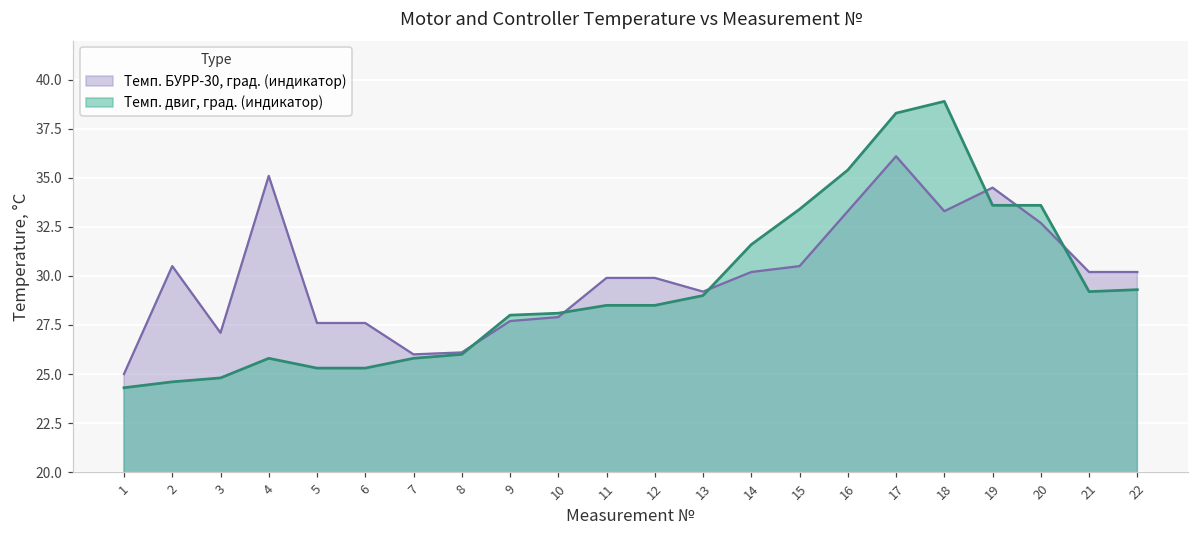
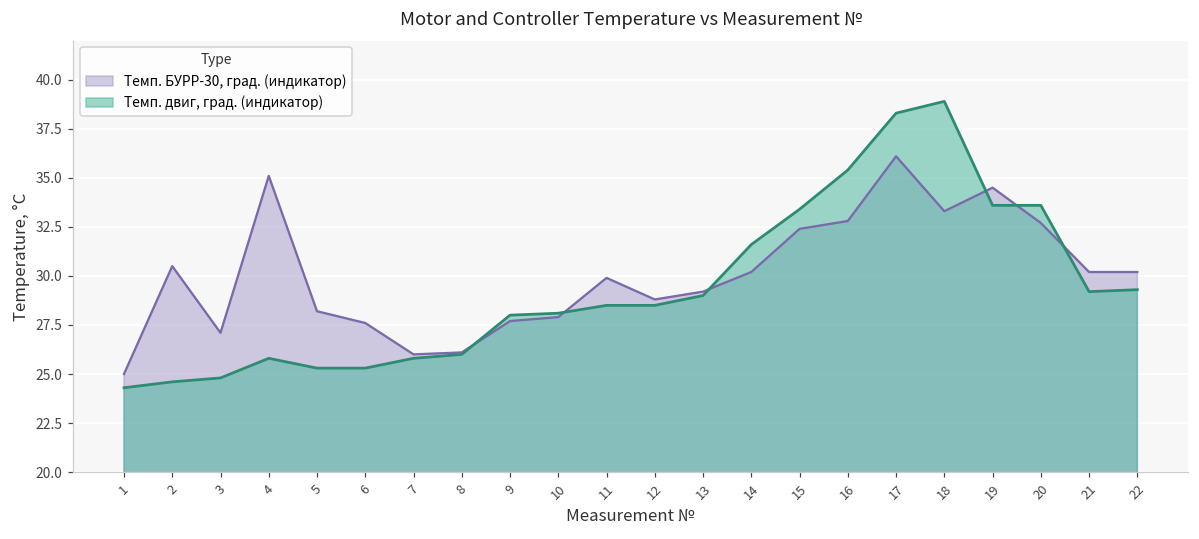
Темп. БУРР-30, град. (индикатор), 5: 27.6 -> 28.2
Темп. БУРР-30, град. (индикатор), 12: 29.9 -> 28.8
Темп. БУРР-30, град. (индикатор), 15: 30.5 -> 32.4
Темп. БУРР-30, град. (индикатор), 16: 33.3 -> 32.8
